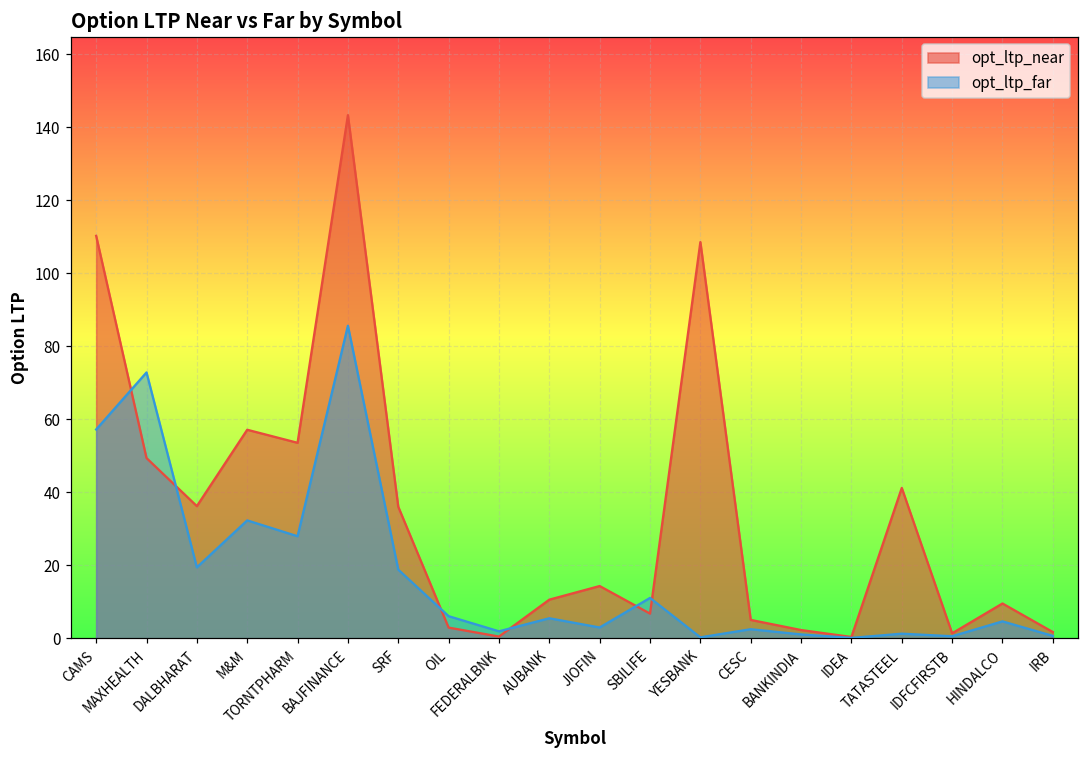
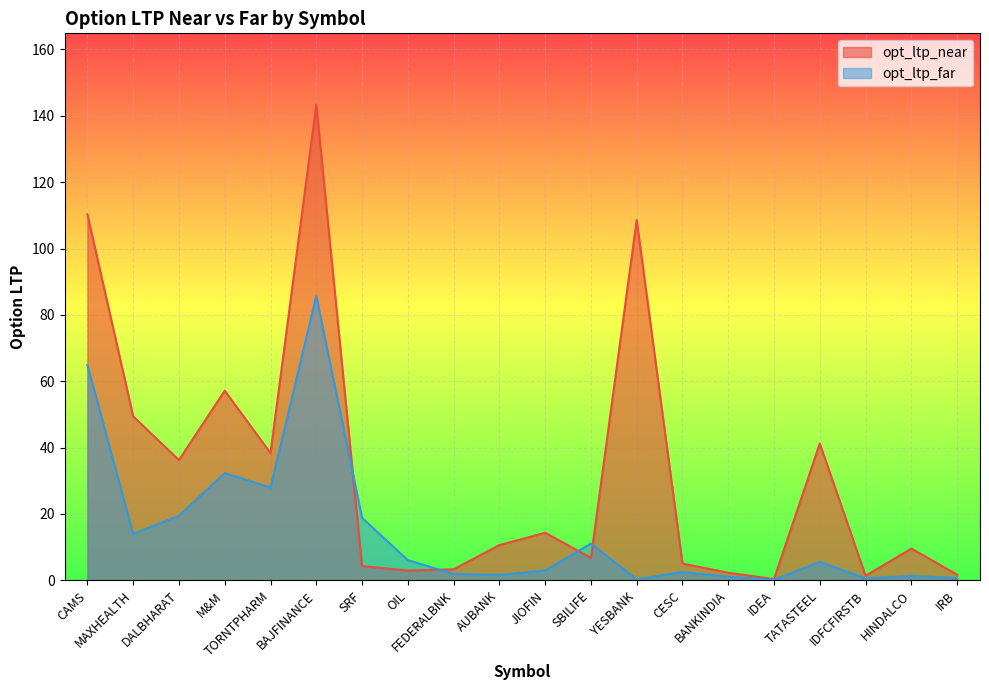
opt_ltp_far, CAMS: 57 -> 65
opt_ltp_far, MAXHEALTH: 73 -> 14
opt_ltp_near, TORNTPHARM: 54 -> 38
opt_ltp_near, SRF: 36 -> 4
opt_ltp_near, FEDERALBNK: 0 -> 3
opt_ltp_far, AUBANK: 6 -> 2
opt_ltp_far, TATASTEEL: 1 -> 6
opt_ltp_far, HINDALCO: 5 -> 1
